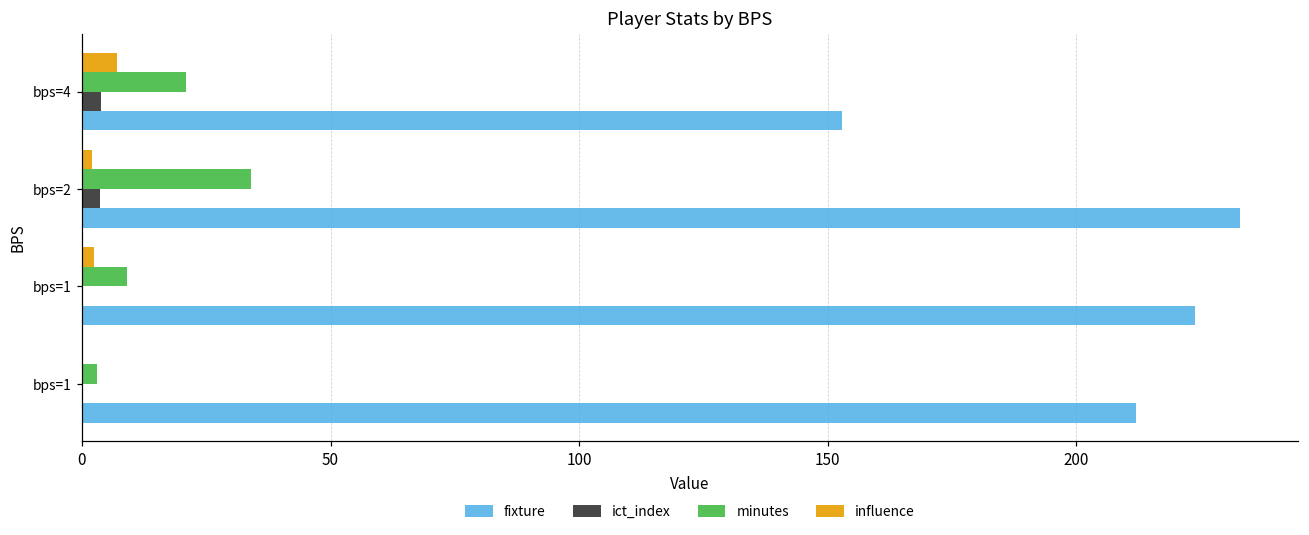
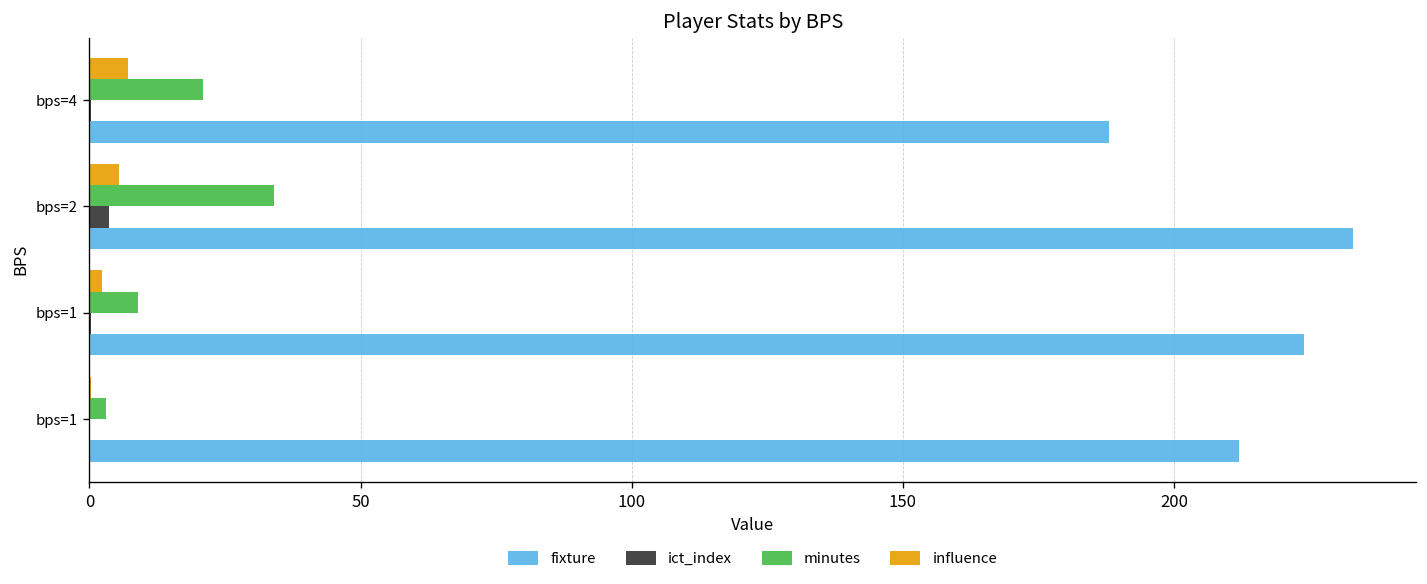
ict_index, bps=4: 4 -> 0
fixture, bps=4: 153 -> 188
influence, bps=2: 2 -> 6
